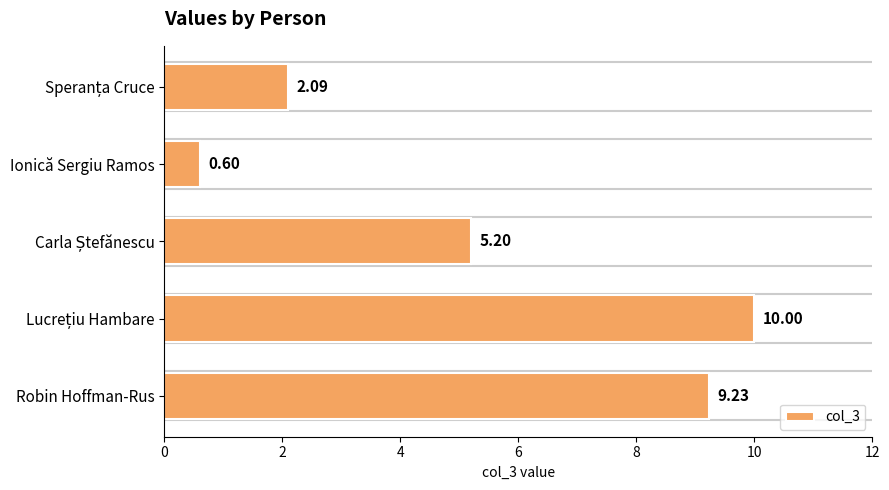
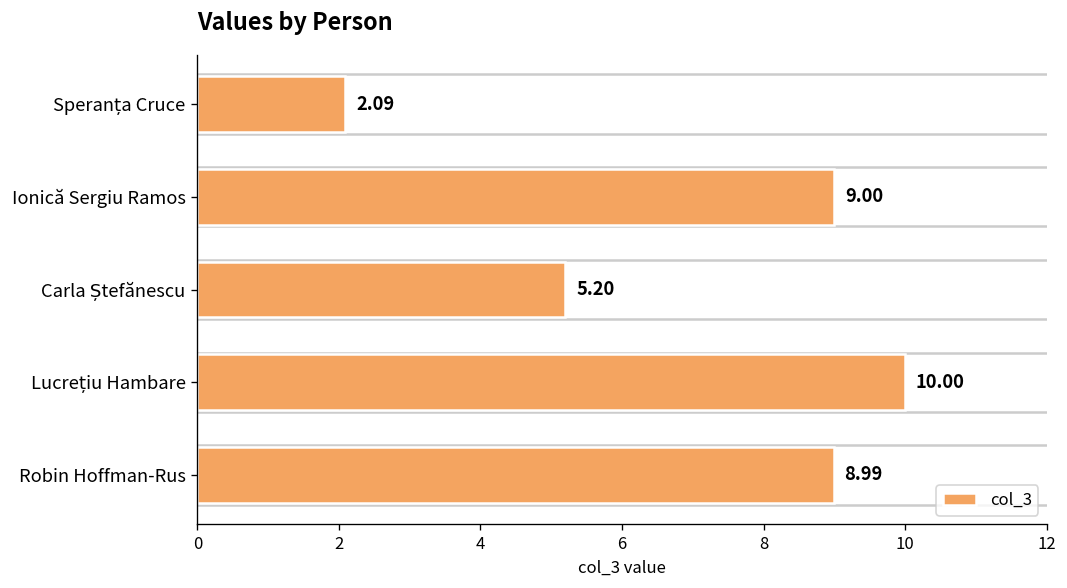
Ionică Sergiu Ramos: 0.60 -> 9.00
Robin Hoffman-Rus: 9.23 -> 8.99
